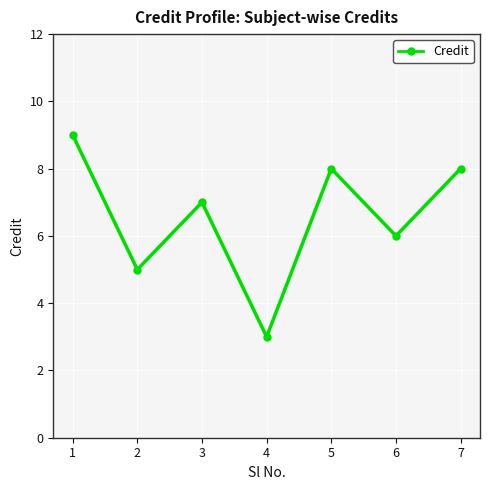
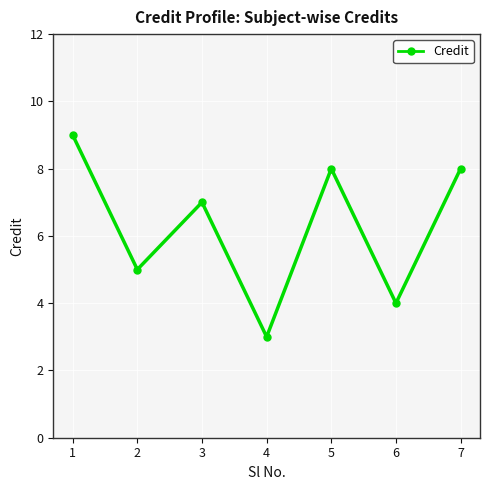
6: 6 -> 4
